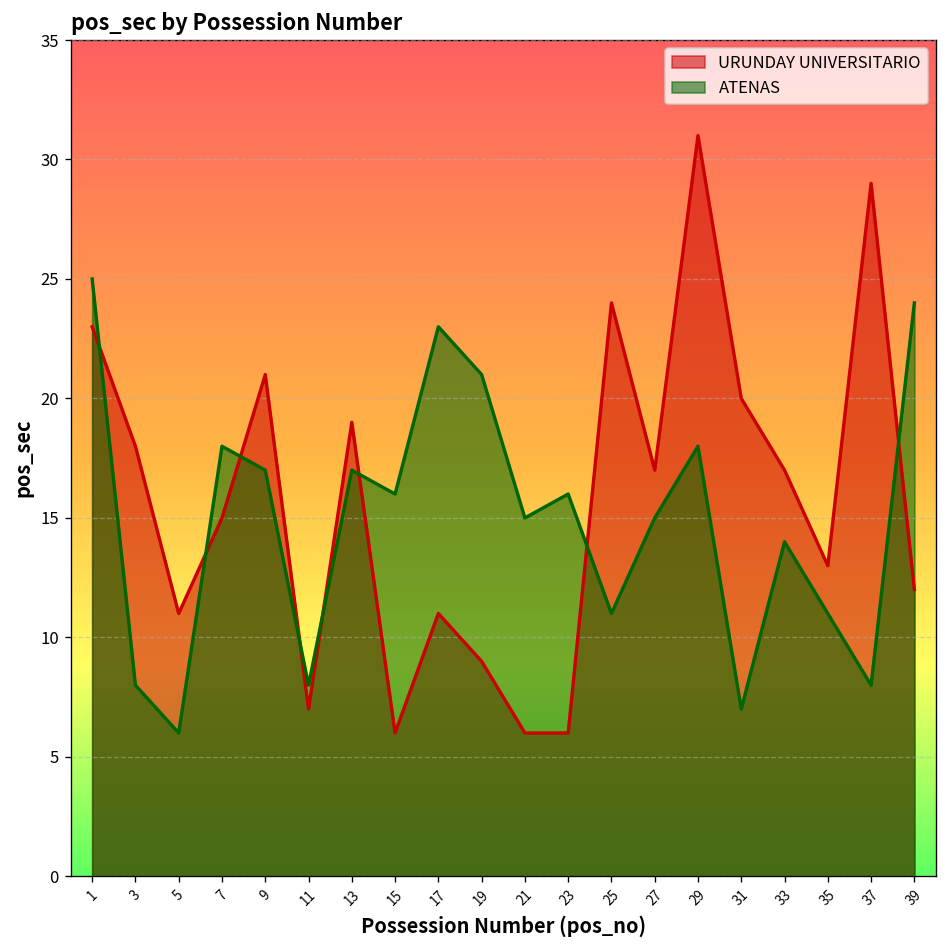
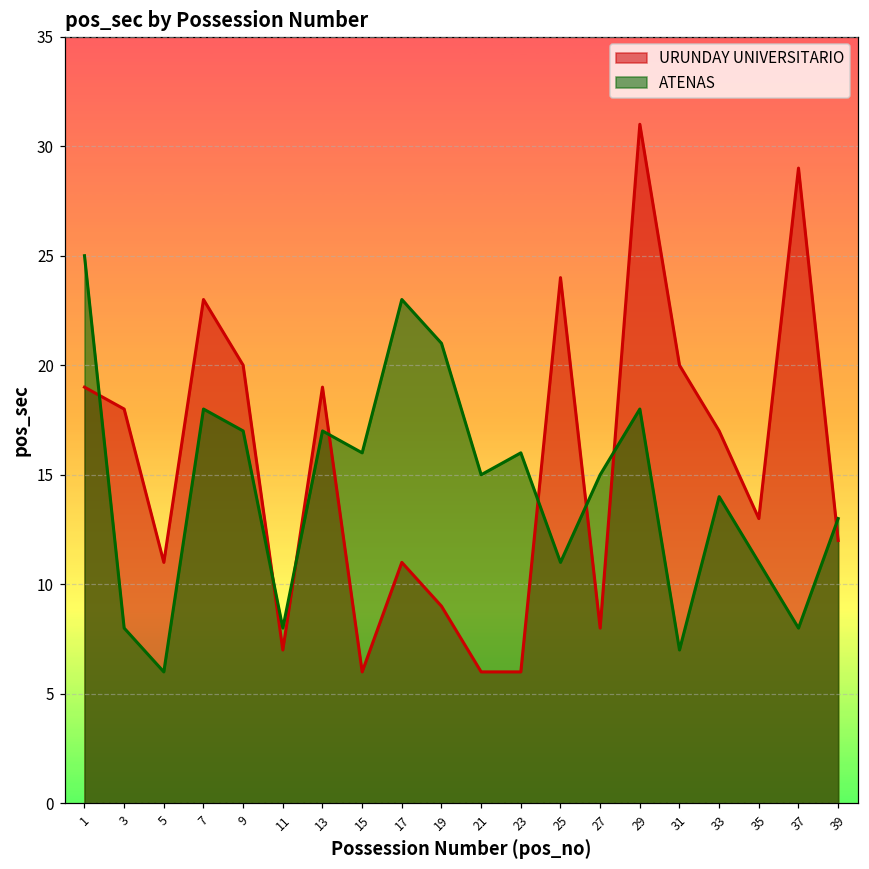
URUNDAY UNIVERSITARIO, 1: 23 -> 19
URUNDAY UNIVERSITARIO, 7: 15 -> 23
URUNDAY UNIVERSITARIO, 9: 21 -> 20
URUNDAY UNIVERSITARIO, 27: 17 -> 8
ATENAS, 39: 24 -> 13
